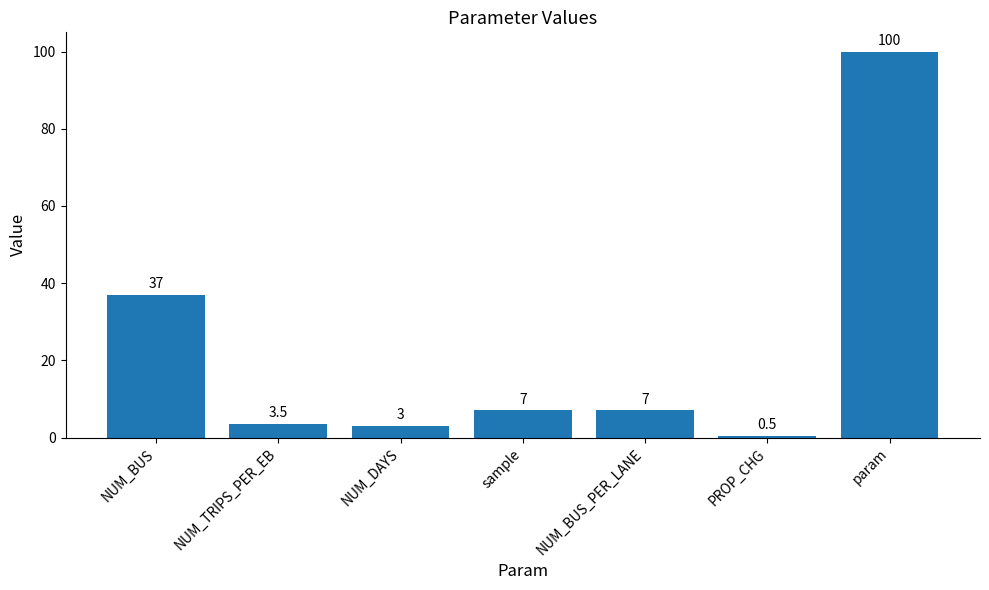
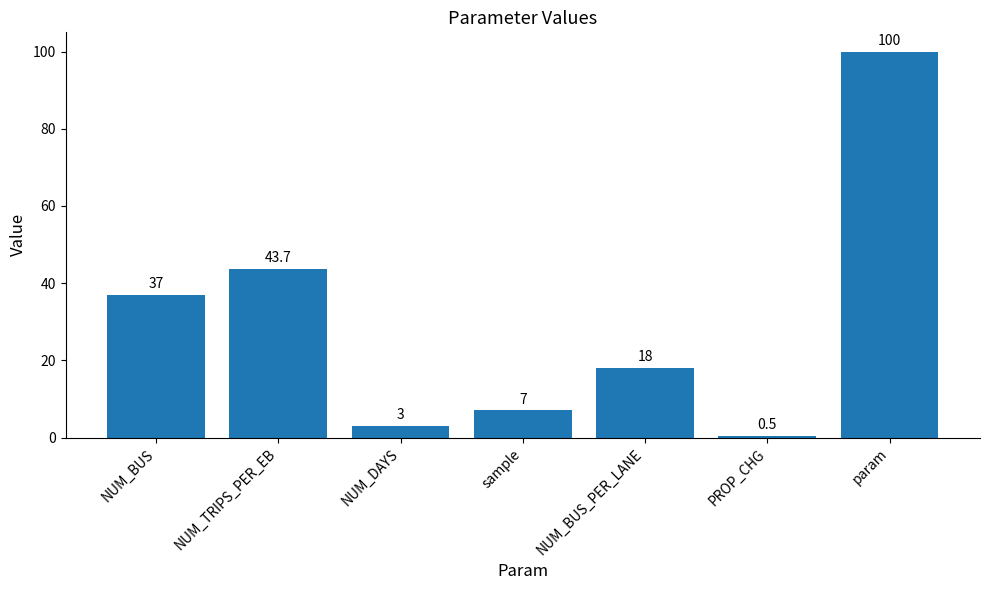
NUM_TRIPS_PER_EB: 3.5 -> 43.7
NUM_BUS_PER_LANE: 7 -> 18
